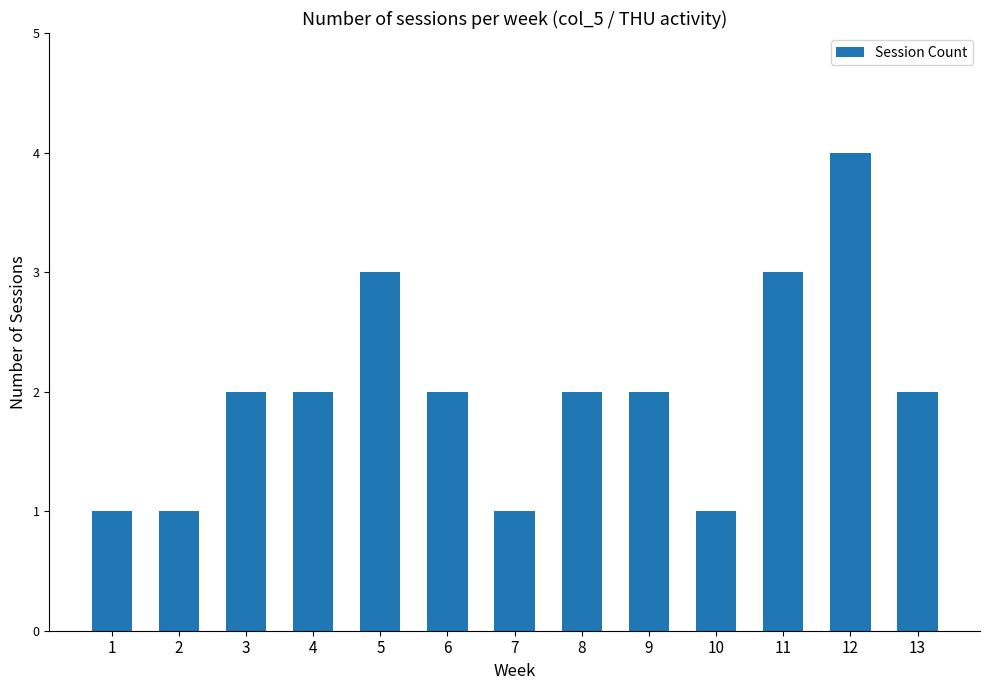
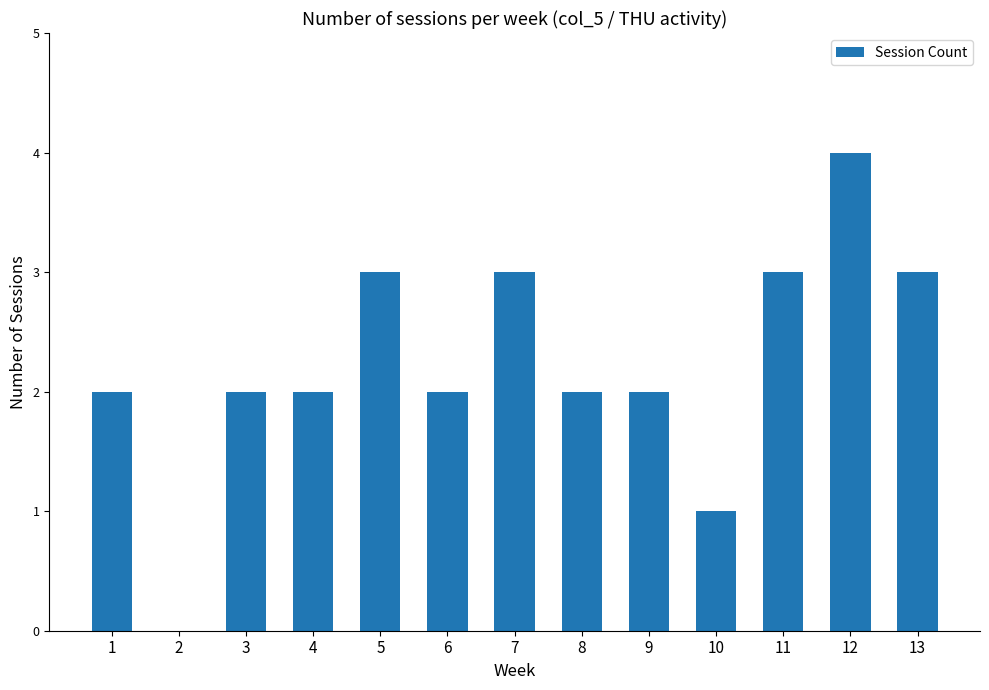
1: 1 -> 2
2: 1 -> 0
7: 1 -> 3
13: 2 -> 3
